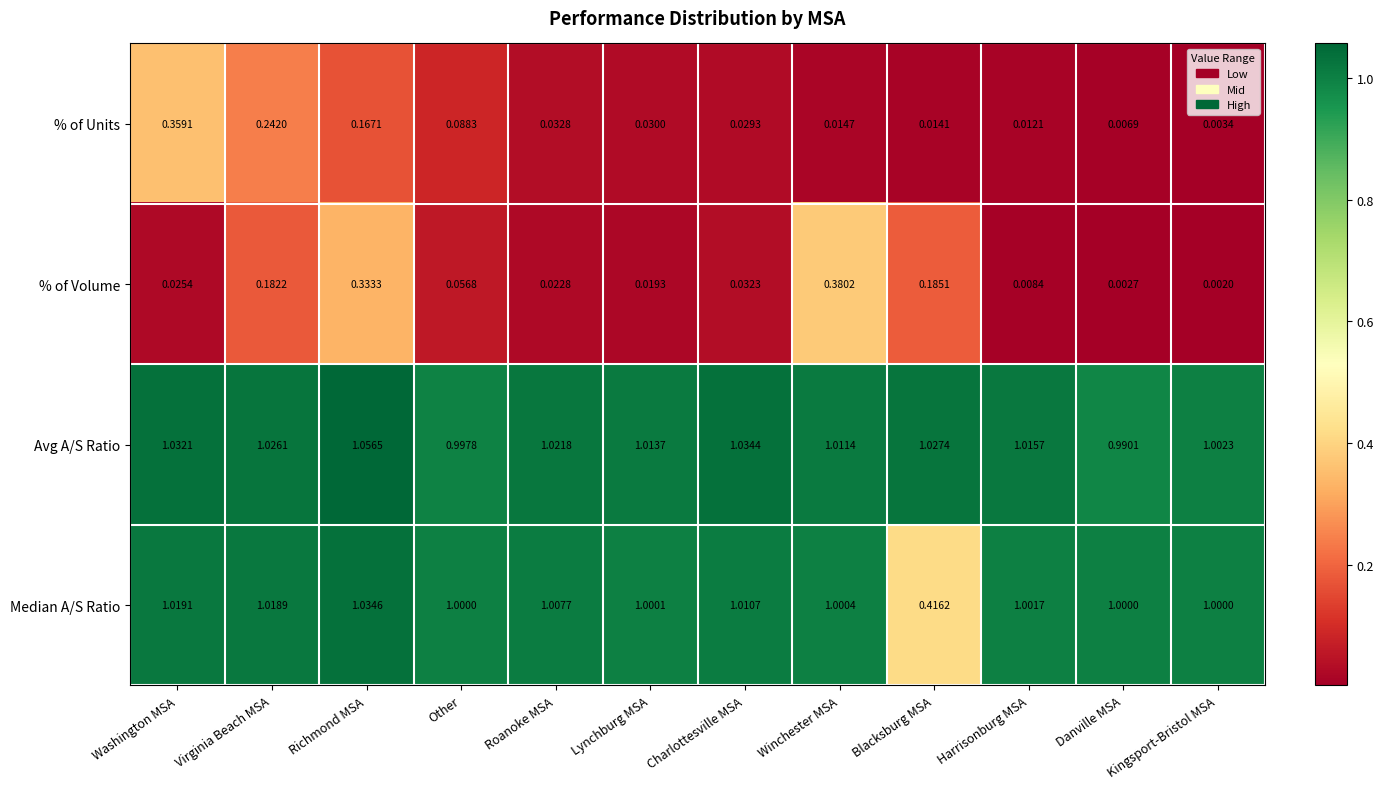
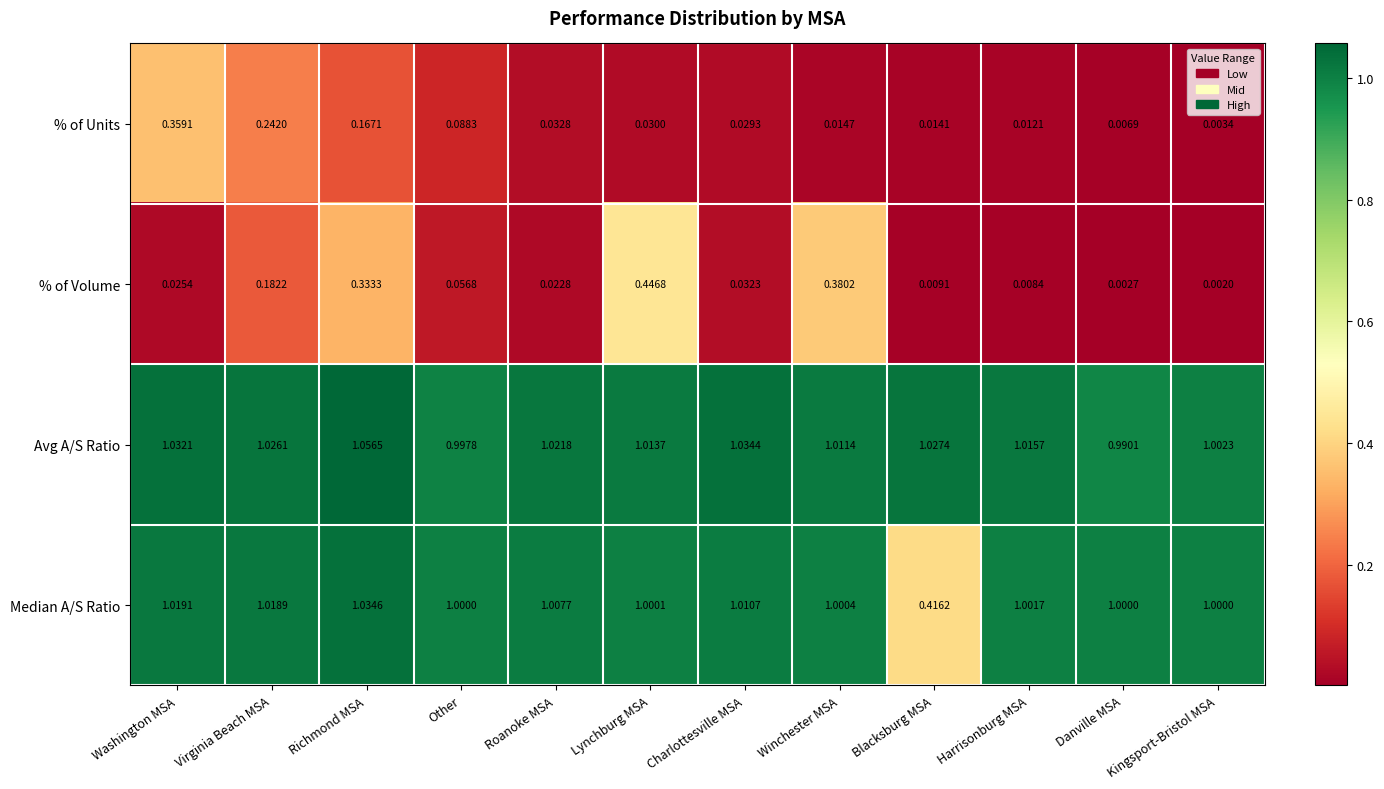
% of Volume, Lynchburg MSA: 0.0193 -> 0.4468
% of Volume, Blacksburg MSA: 0.1851 -> 0.0091
